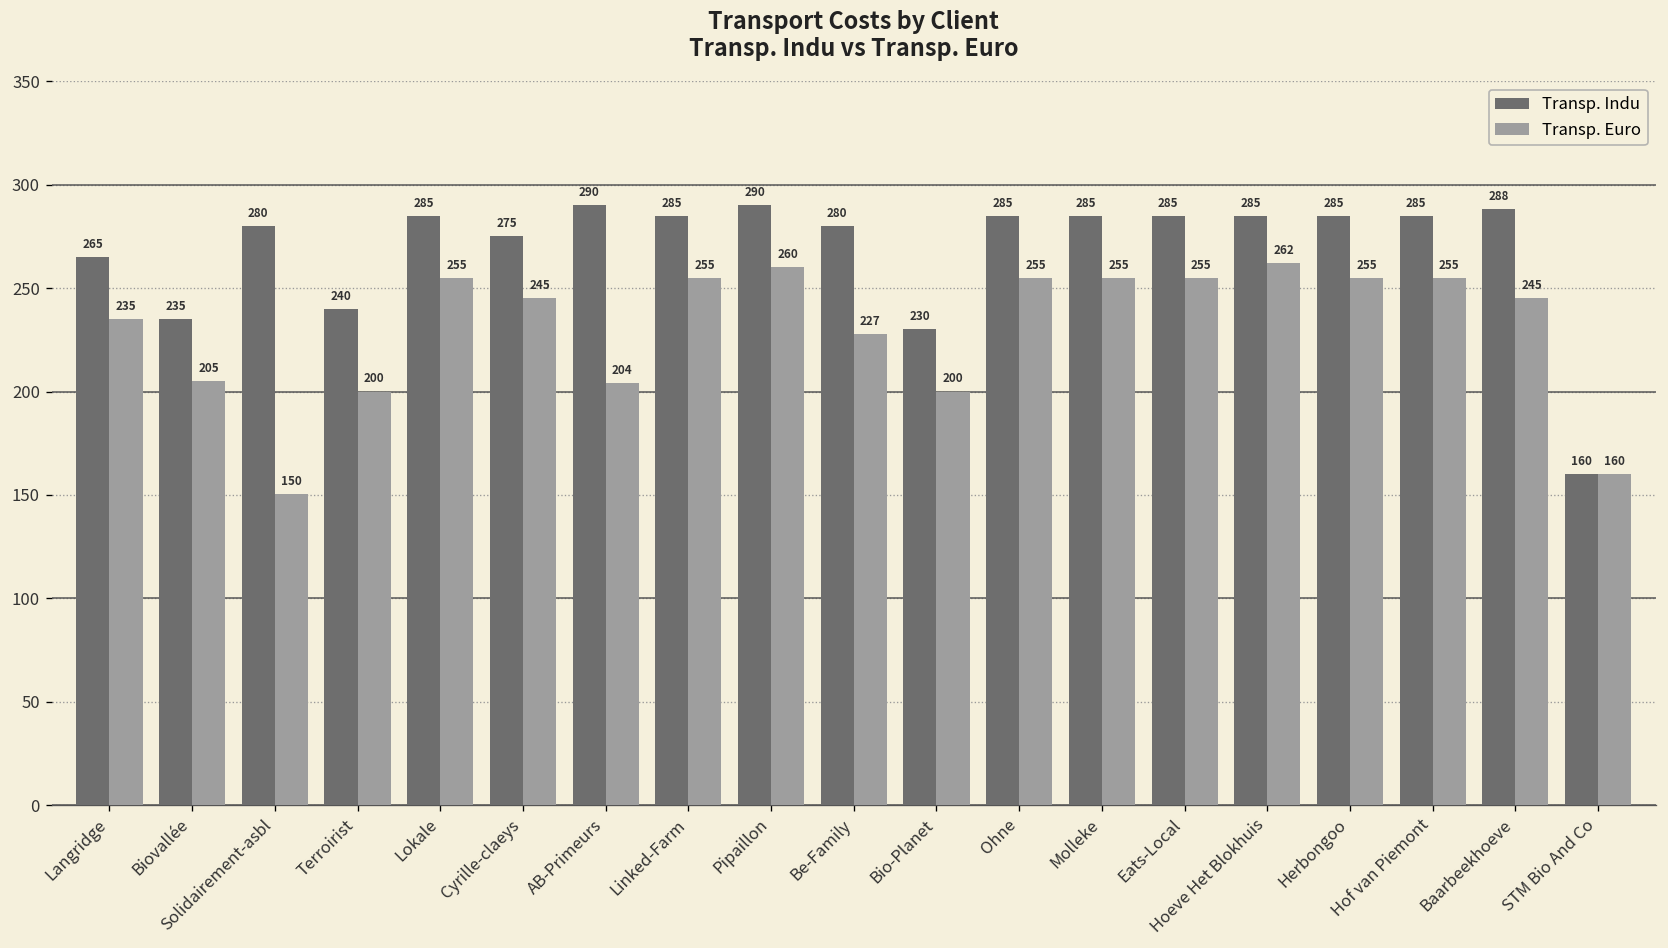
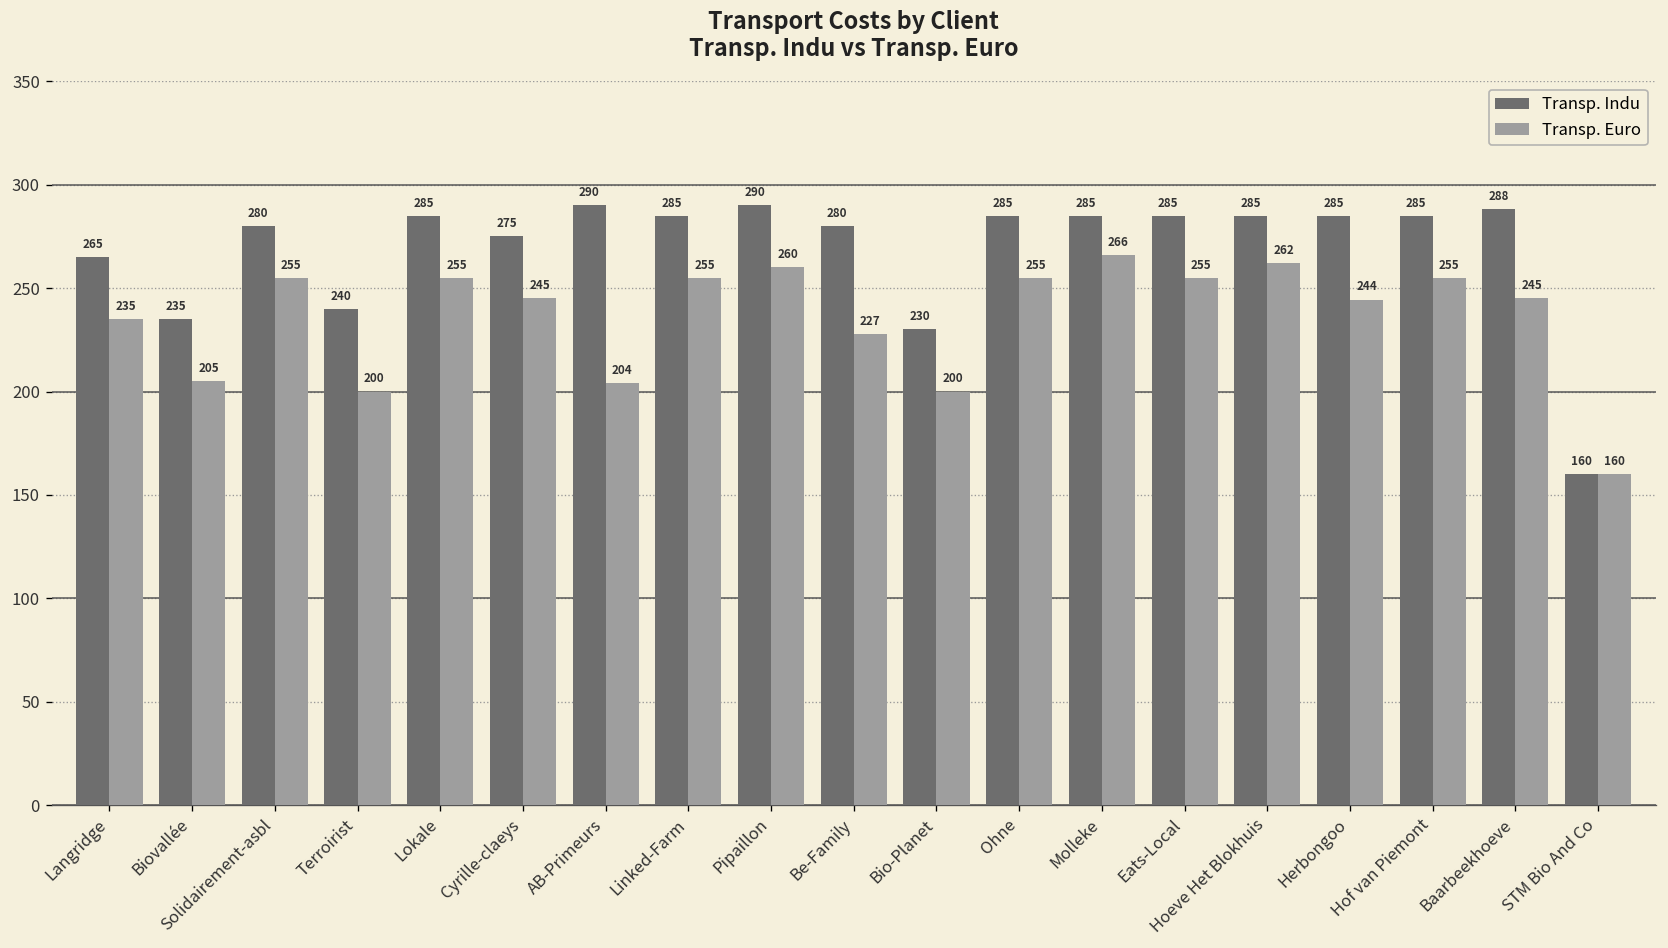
Transp. Euro, Solidairement-asbl: 150 -> 255
Transp. Euro, Molleke: 255 -> 266
Transp. Euro, Herbongoo: 255 -> 244
